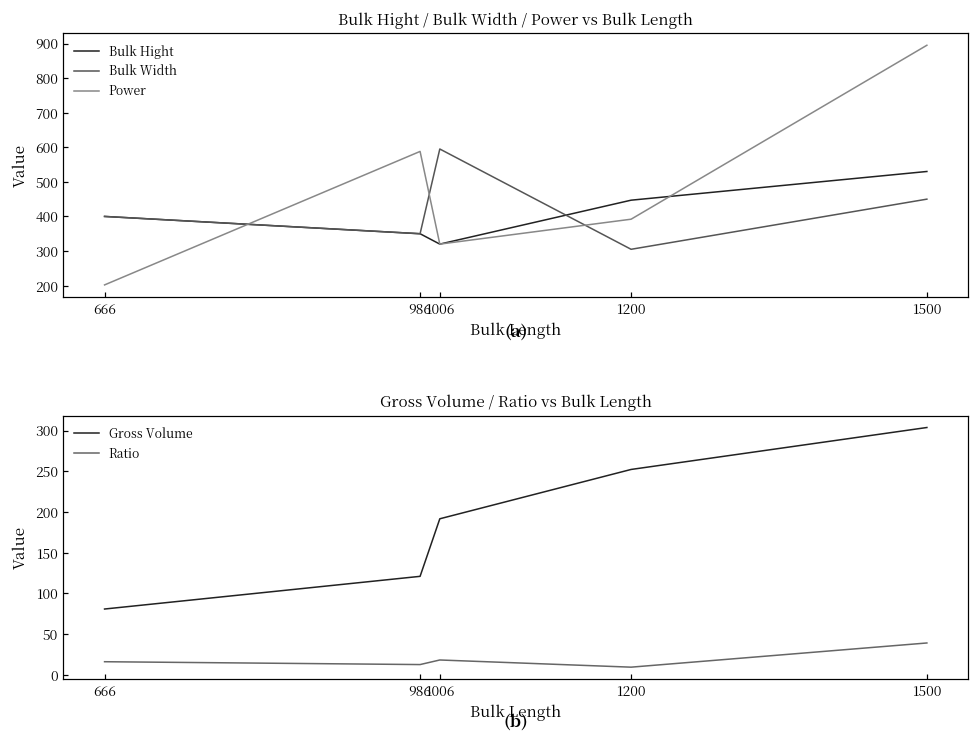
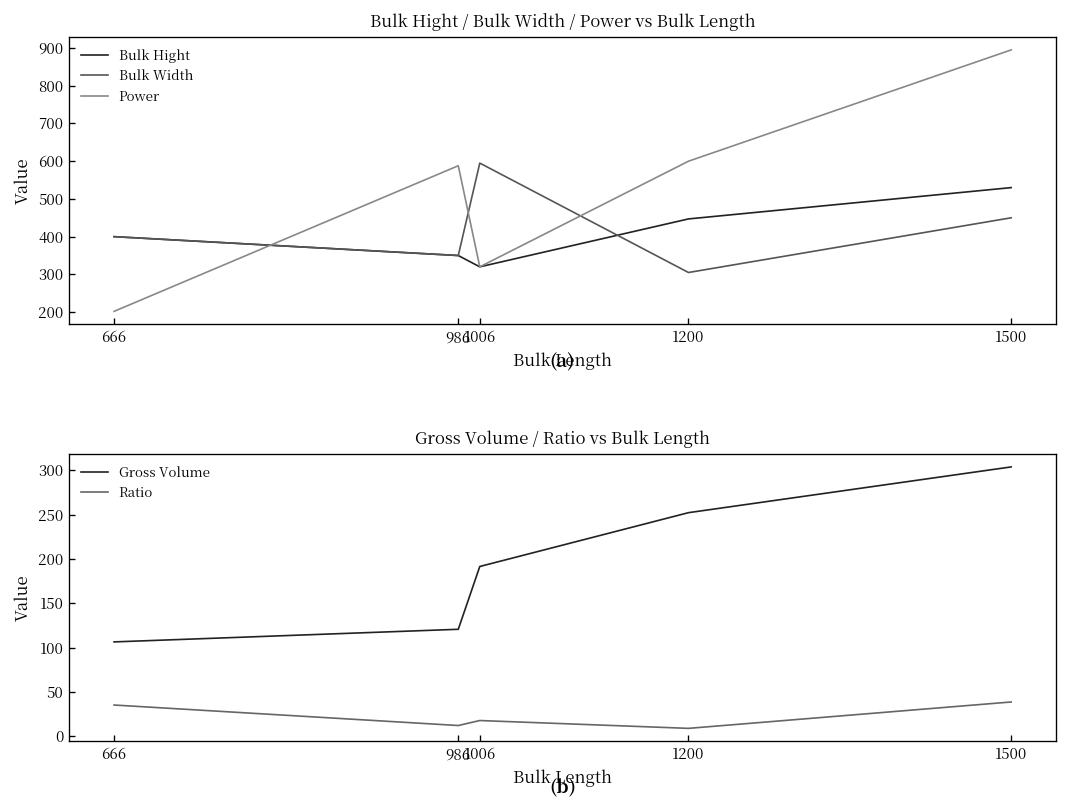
Bulk Hight / Bulk Width / Power vs Bulk Length, Power, 1200: 390 -> 600
Gross Volume / Ratio vs Bulk Length, Gross Volume, 666: 80 -> 110
Gross Volume / Ratio vs Bulk Length, Ratio, 666: 20 -> 40
